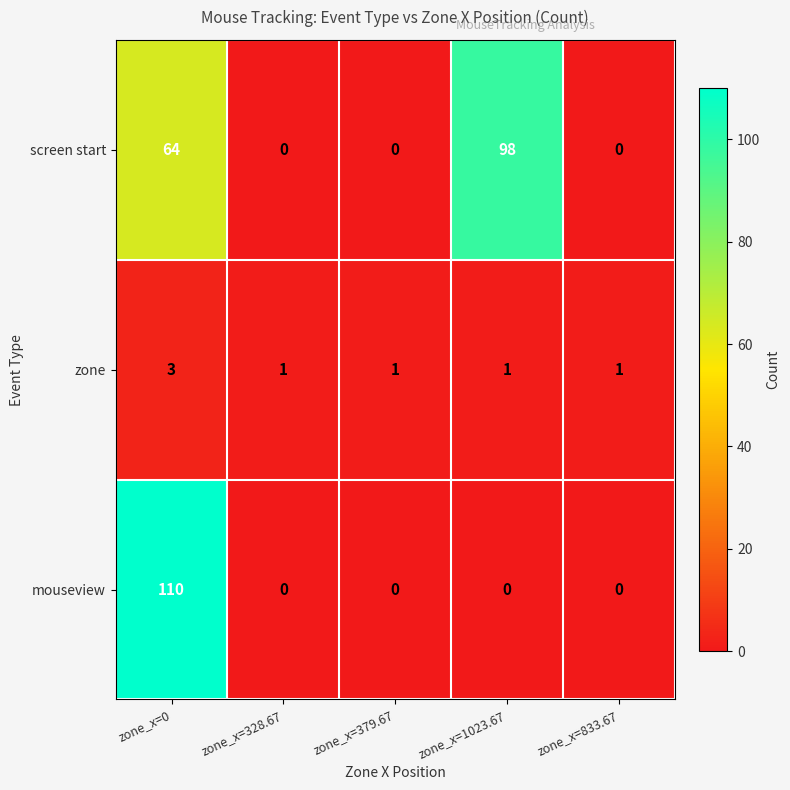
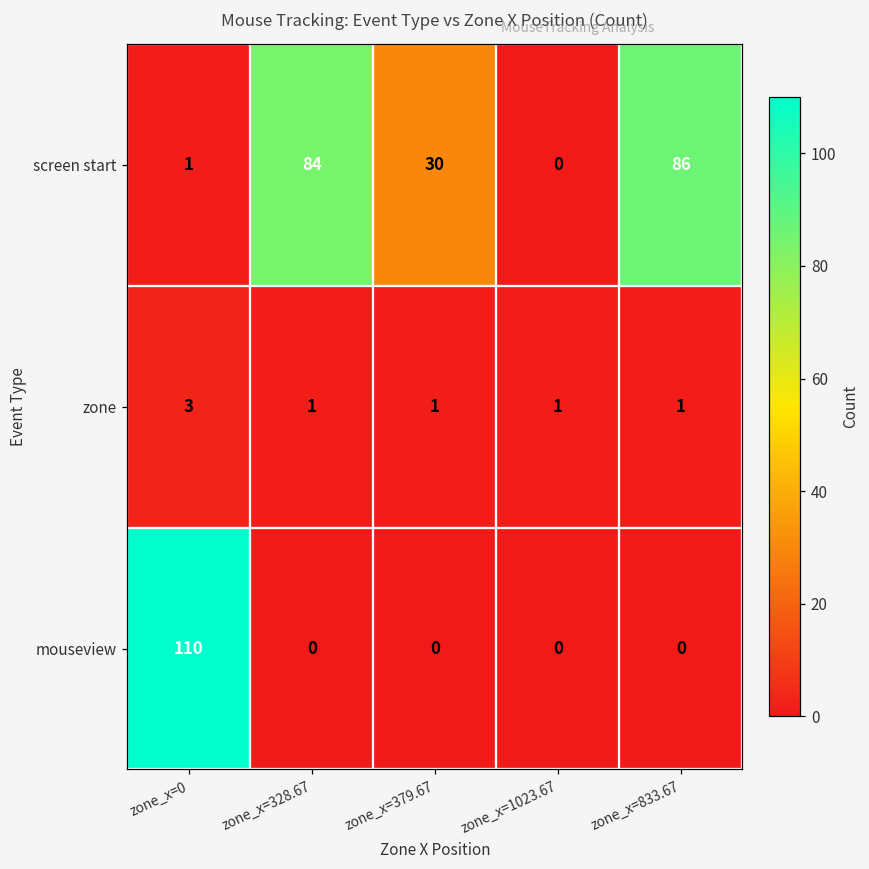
screen start, zone_x=0: 64 -> 1
screen start, zone_x=328.67: 0 -> 84
screen start, zone_x=379.67: 0 -> 30
screen start, zone_x=1023.67: 98 -> 0
screen start, zone_x=833.67: 0 -> 86
